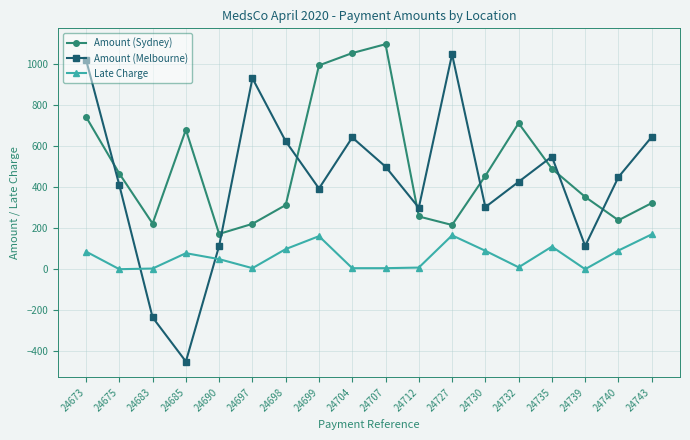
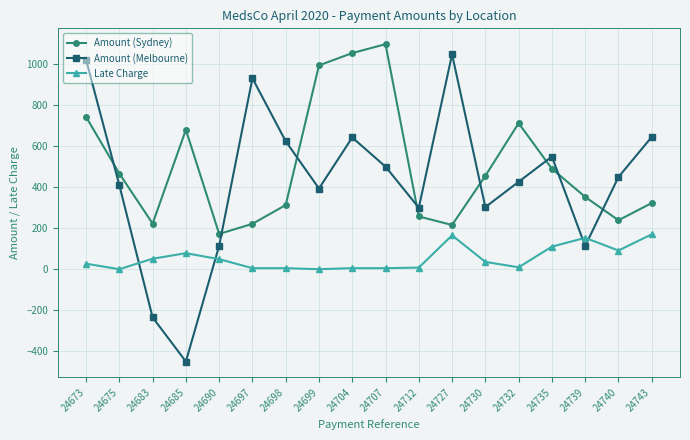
Late Charge, 24673: 90 -> 30
Late Charge, 24683: 0 -> 50
Late Charge, 24698: 100 -> 10
Late Charge, 24699: 160 -> 0
Late Charge, 24730: 90 -> 40
Late Charge, 24739: 0 -> 150
